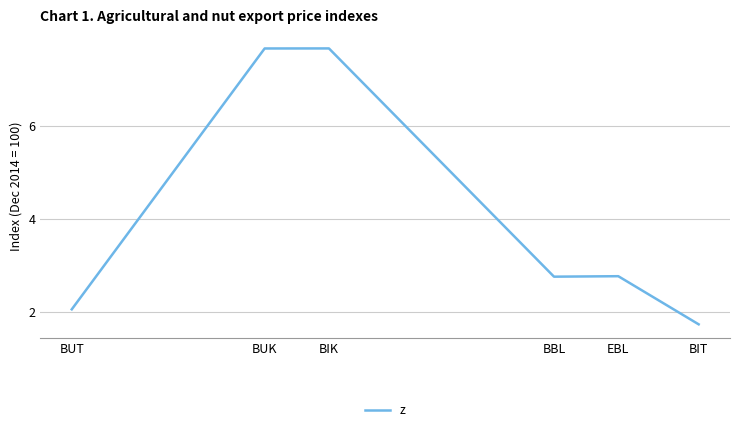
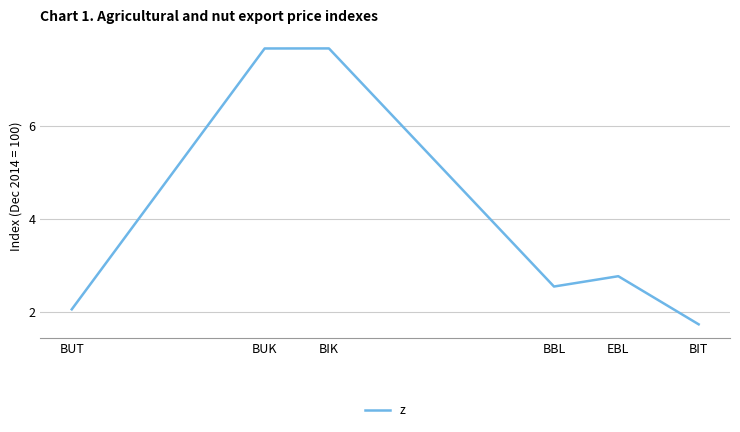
BBL: 2.8 -> 2.5
